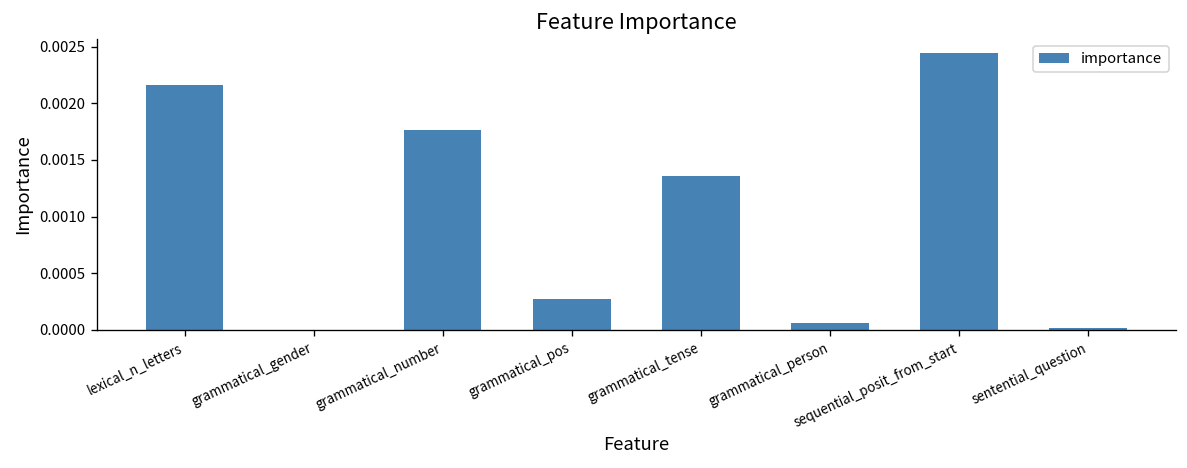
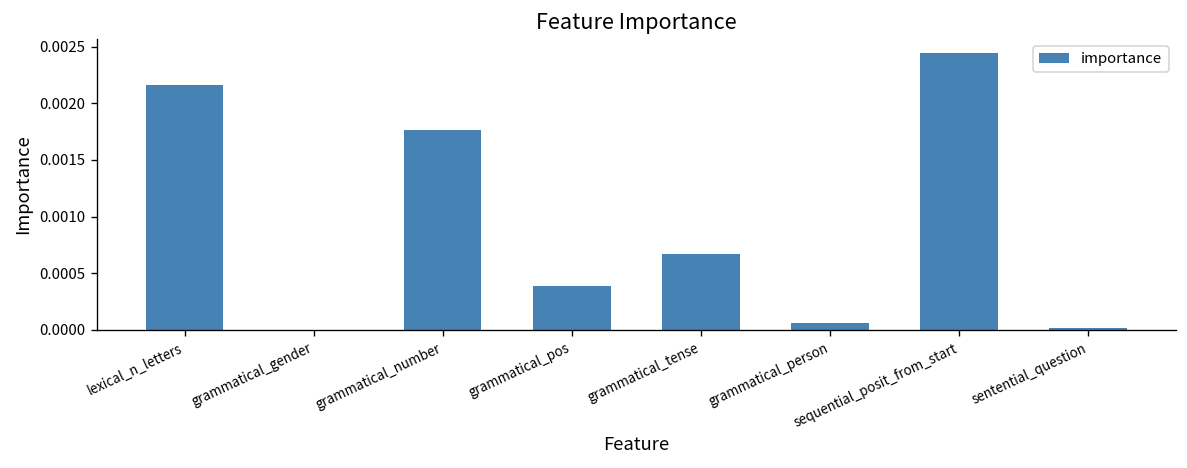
grammatical_pos: 0.0003 -> 0.0004
grammatical_tense: 0.0014 -> 0.0007
